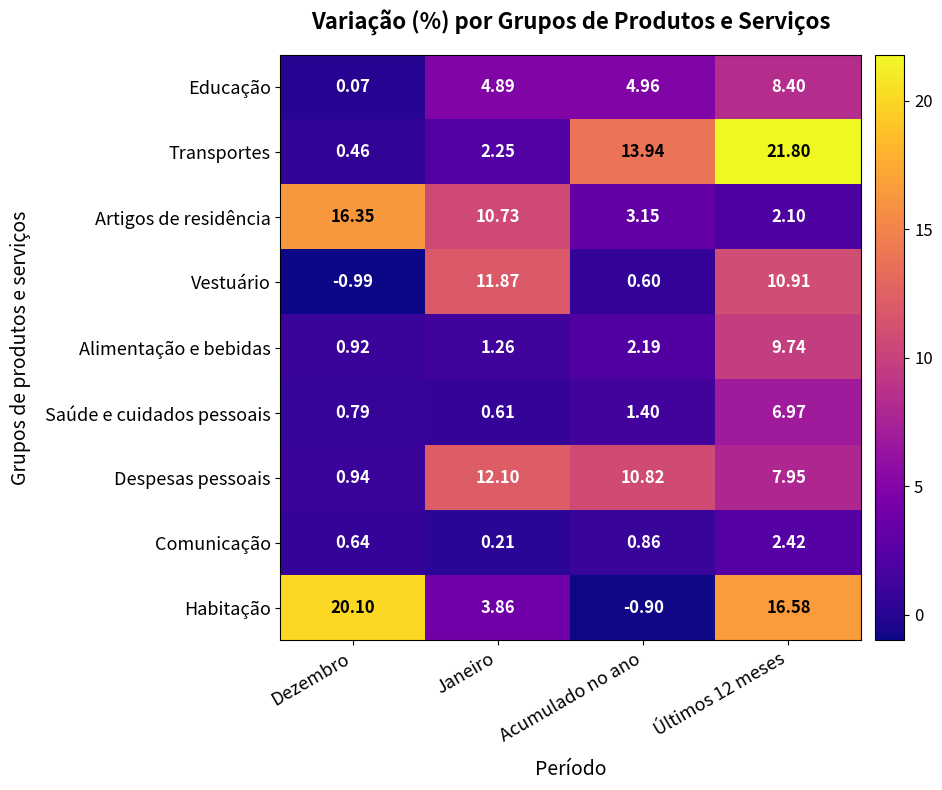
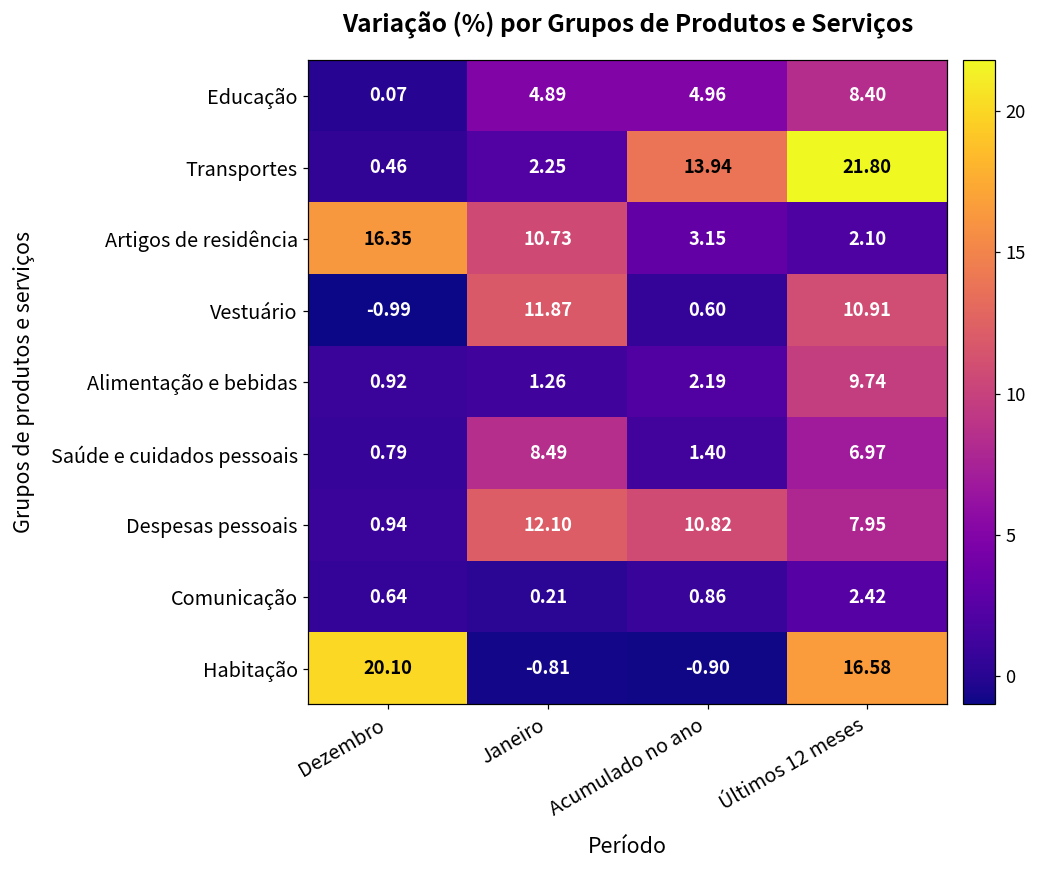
Saúde e cuidados pessoais, Janeiro: 0.61 -> 8.49
Habitação, Janeiro: 3.86 -> -0.81
